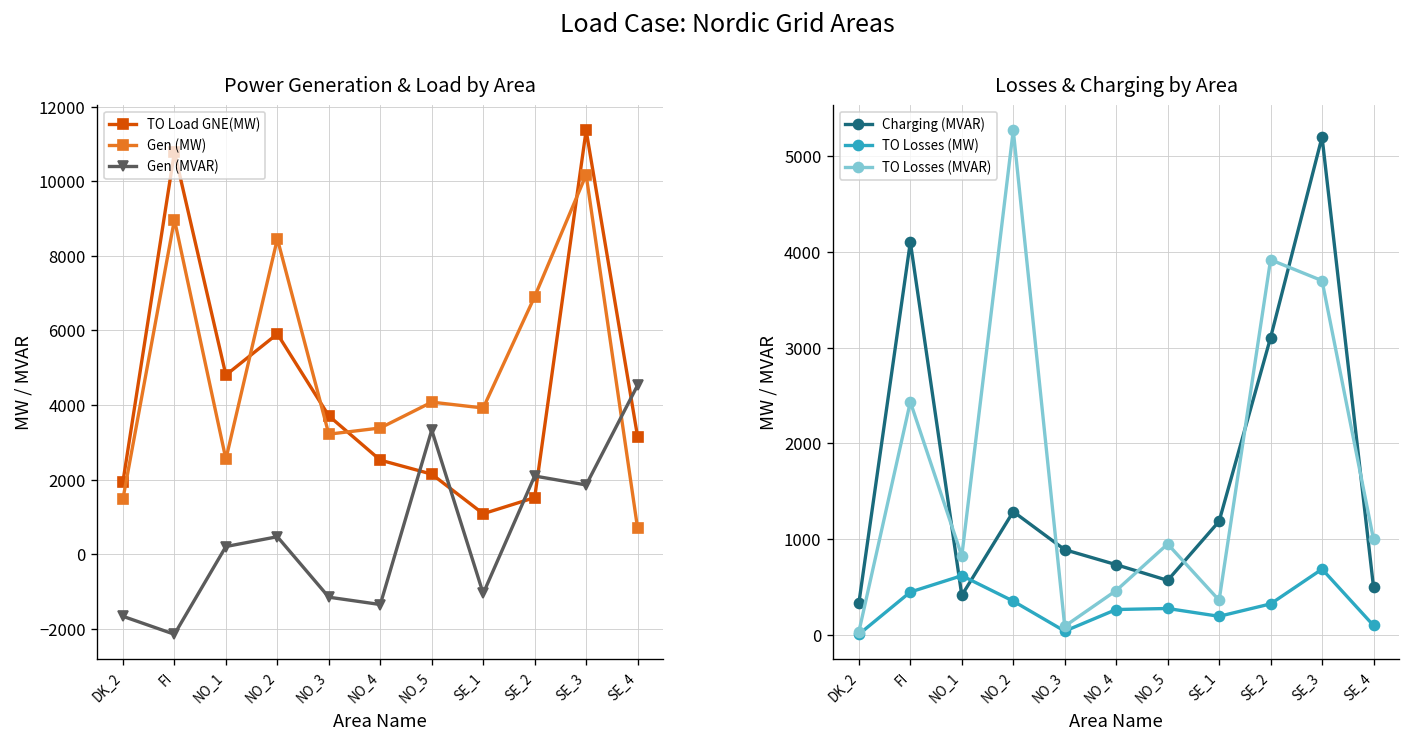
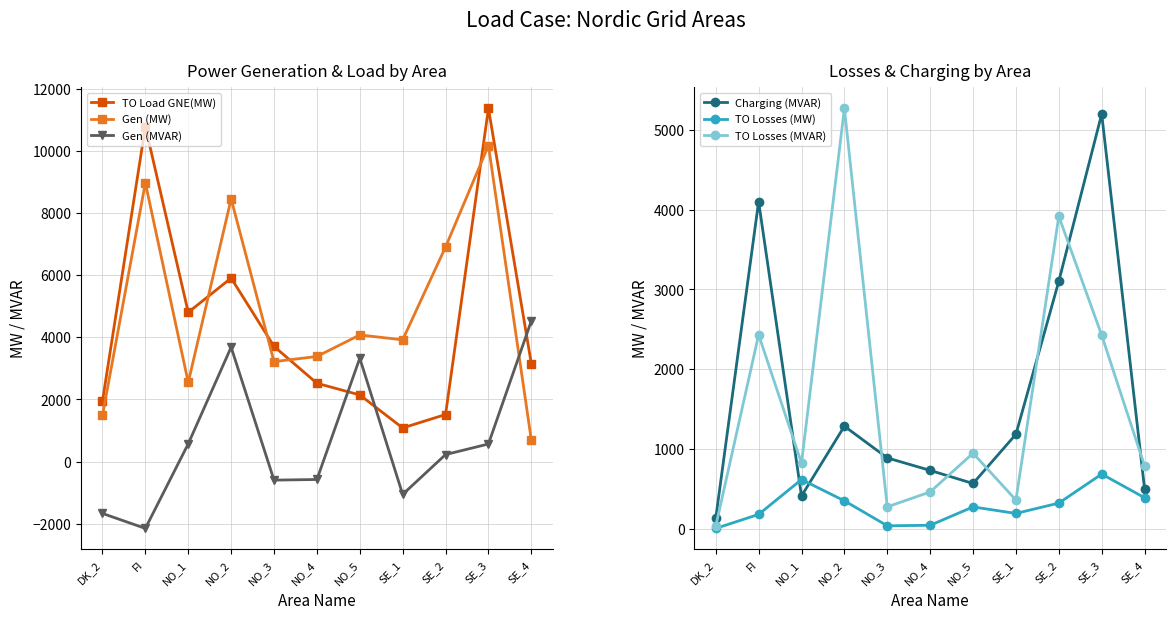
Power Generation & Load by Area, Gen (MVAR), NO_1: 200 -> 600
Power Generation & Load by Area, Gen (MVAR), NO_2: 500 -> 3700
Power Generation & Load by Area, Gen (MVAR), NO_3: -1200 -> -600
Power Generation & Load by Area, Gen (MVAR), NO_4: -1400 -> -600
Power Generation & Load by Area, Gen (MVAR), SE_2: 2100 -> 200
Power Generation & Load by Area, Gen (MVAR), SE_3: 1900 -> 600
Losses & Charging by Area, Charging (MVAR), DK_2: 300 -> 100
Losses & Charging by Area, TO Losses (MW), FI: 400 -> 200
Losses & Charging by Area, TO Losses (MVAR), NO_3: 100 -> 300
Losses & Charging by Area, TO Losses (MW), NO_4: 300 -> 0
Losses & Charging by Area, TO Losses (MVAR), SE_3: 3700 -> 2400
Losses & Charging by Area, TO Losses (MW), SE_4: 100 -> 400
Losses & Charging by Area, TO Losses (MVAR), SE_4: 1000 -> 800
